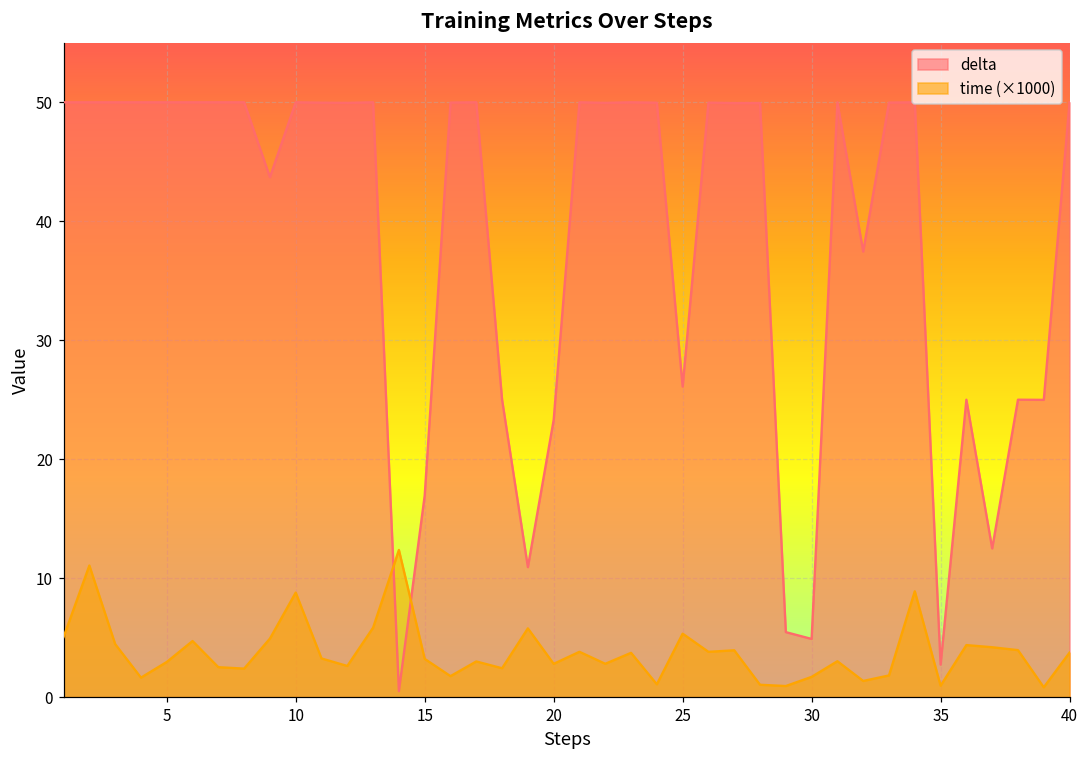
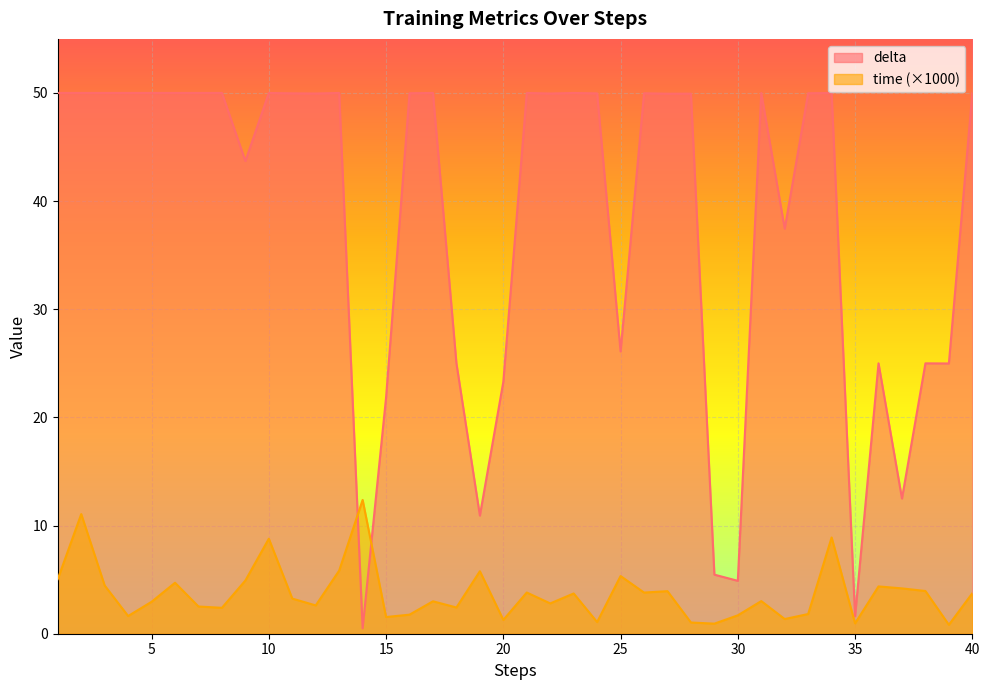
delta, 15: 16.9 -> 21.9
time (×1000), 15: 3.2 -> 1.5
time (×1000), 20: 2.8 -> 1.3
delta, 35: 2.7 -> 1.6
